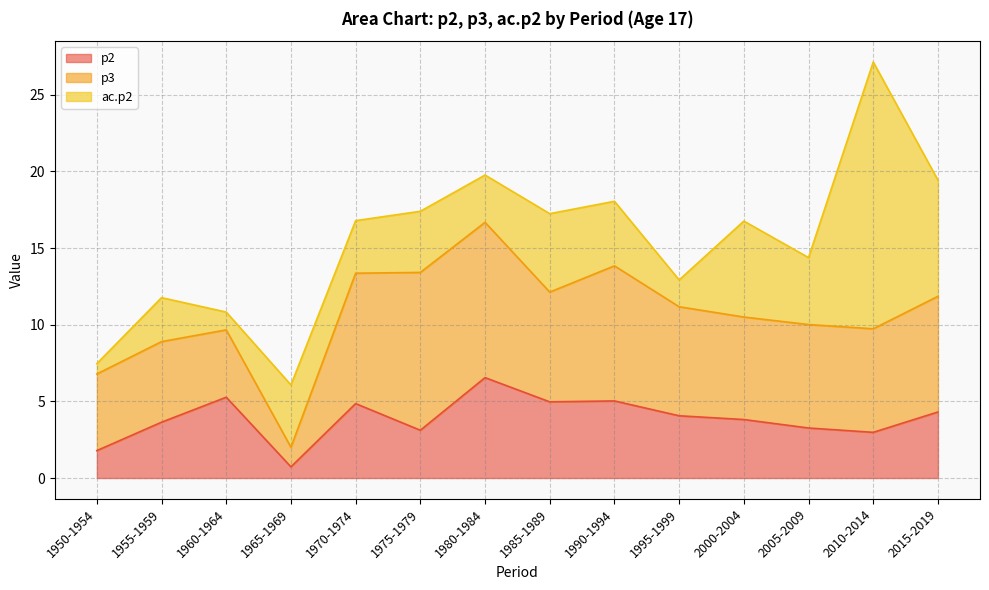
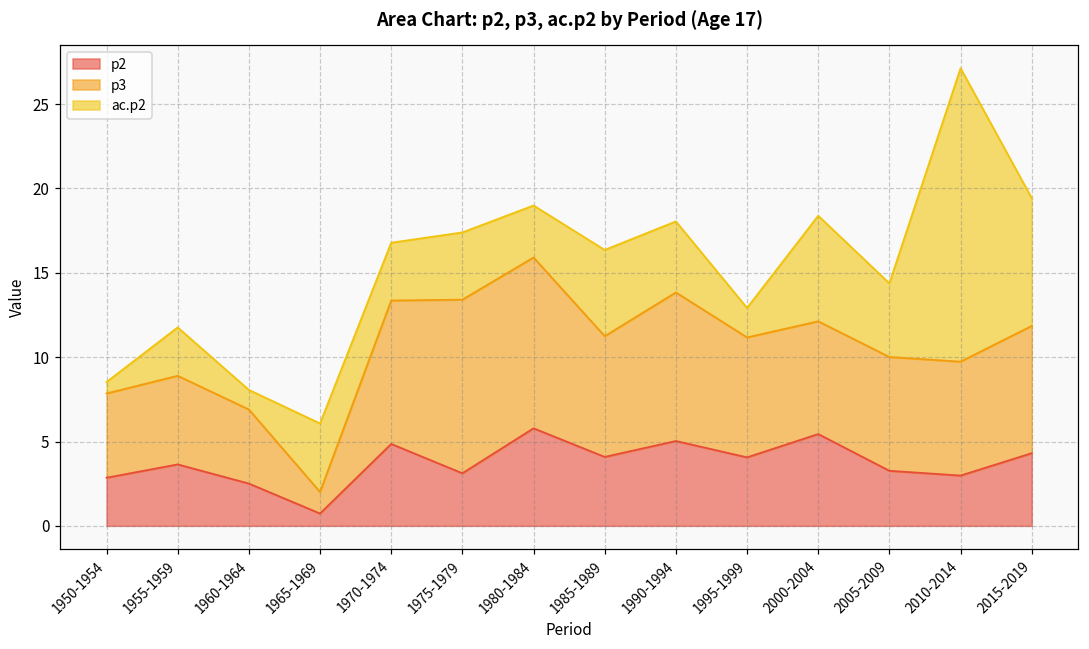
p2, 1950-1954: 1.8 -> 2.9
p2, 1960-1964: 5.3 -> 2.5
p2, 1980-1984: 6.5 -> 5.8
p2, 1985-1989: 5.0 -> 4.1
p2, 2000-2004: 3.8 -> 5.4
